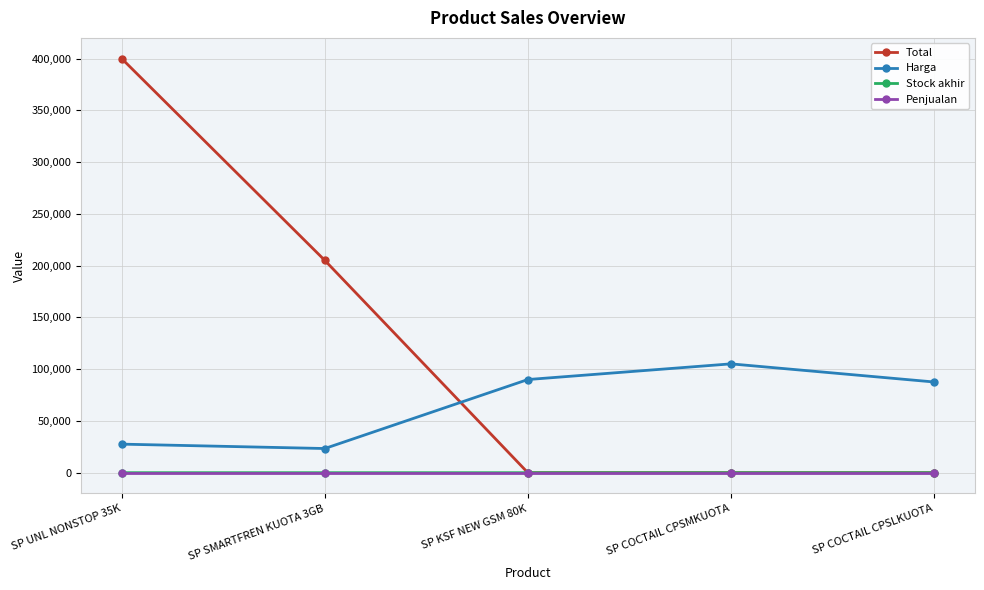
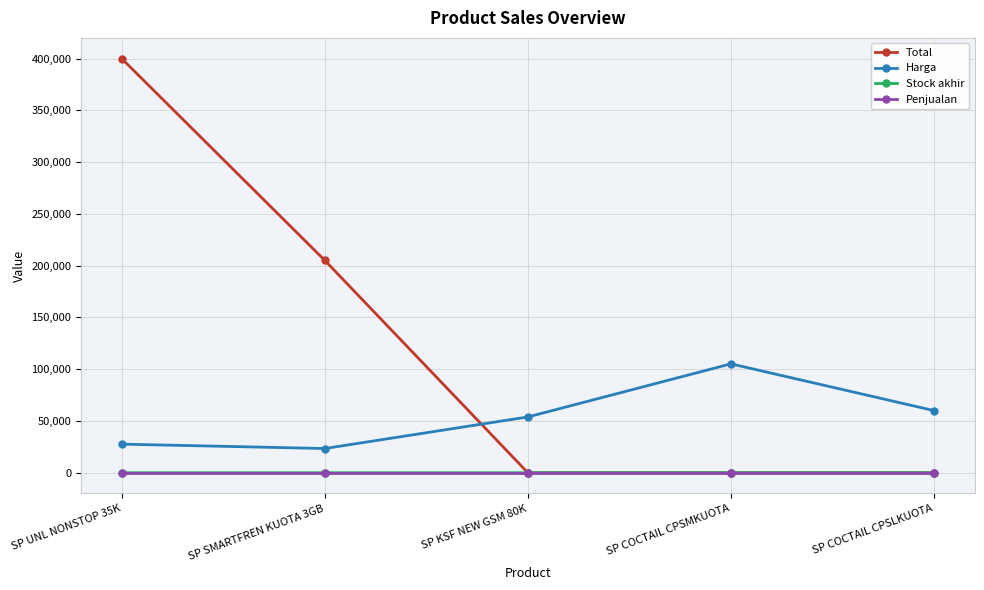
Harga, SP KSF NEW GSM 80K: 90,000 -> 54,000
Harga, SP COCTAIL CPSLKUOTA: 88,000 -> 60,000
